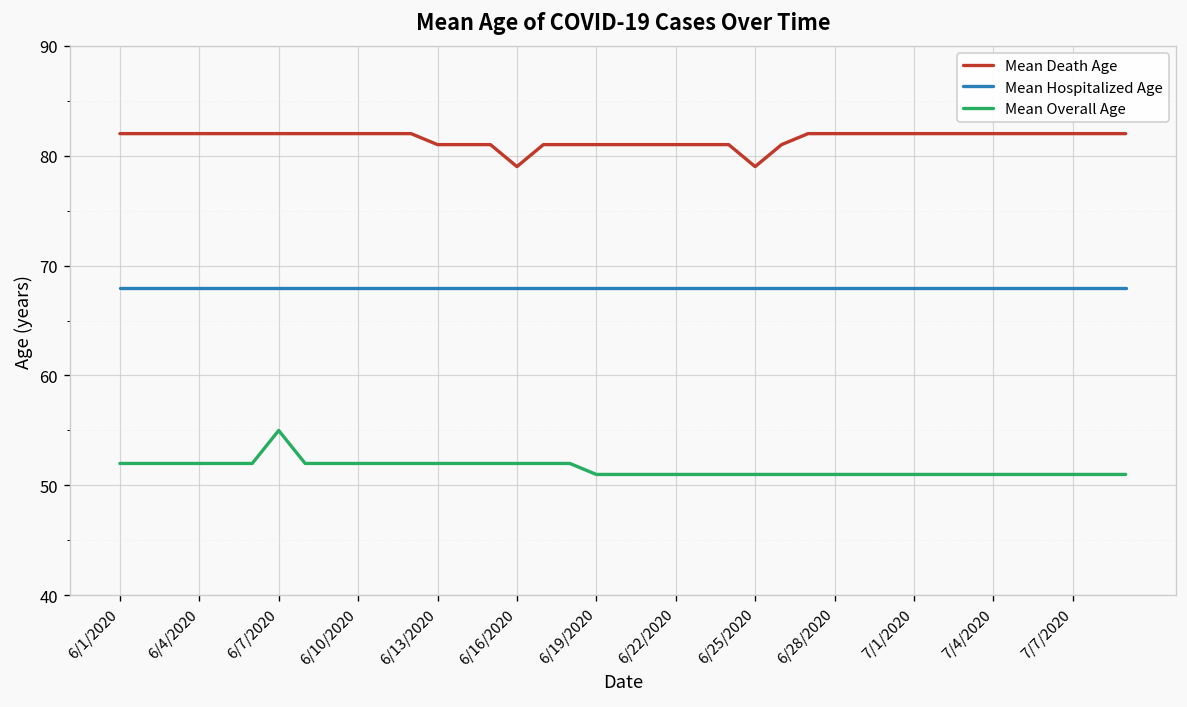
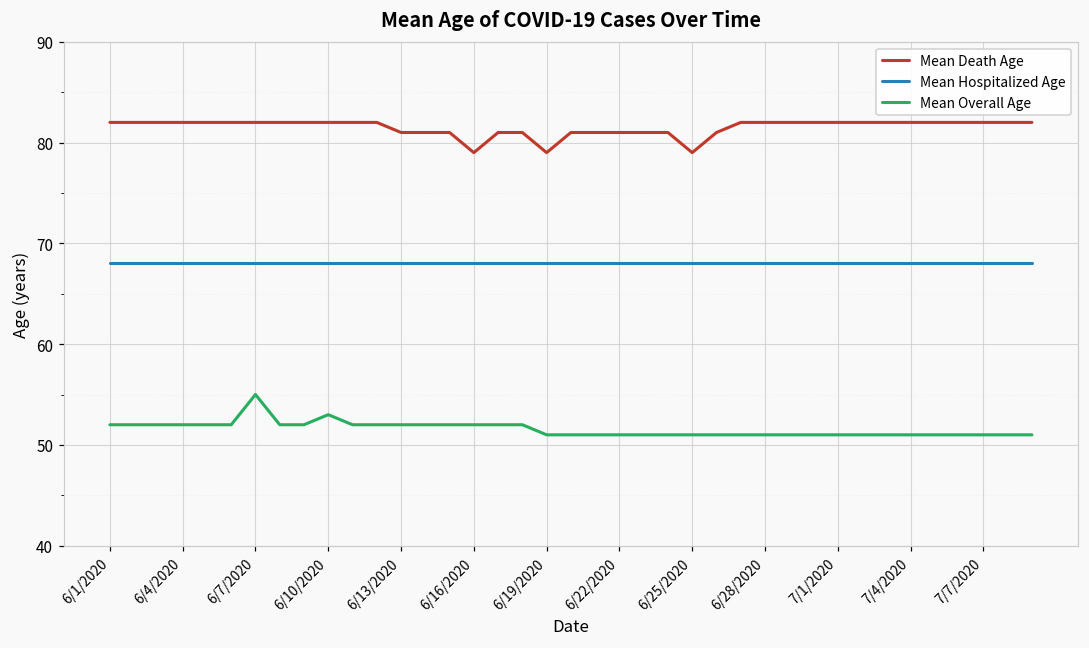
Mean Overall Age, 6/10/2020: 52 -> 53
Mean Death Age, 6/19/2020: 81 -> 79
